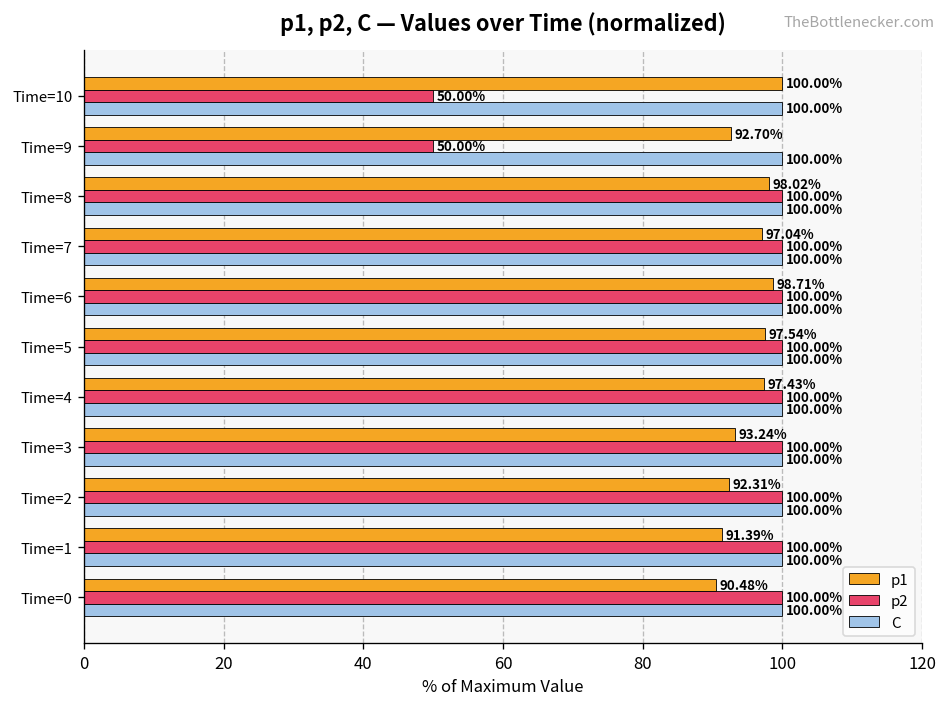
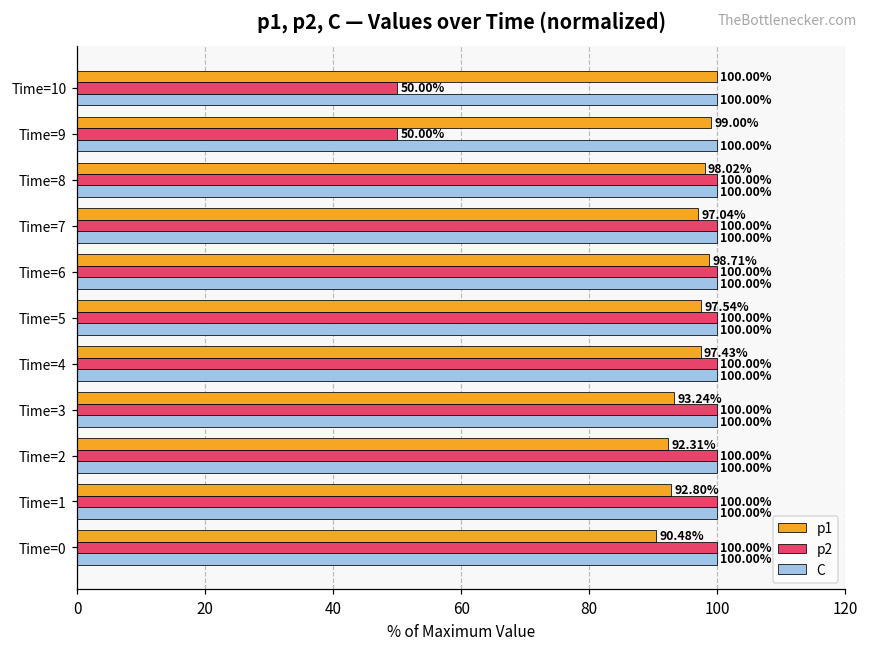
p1, Time=9: 92.70% -> 99.00%
p1, Time=1: 91.39% -> 92.80%
